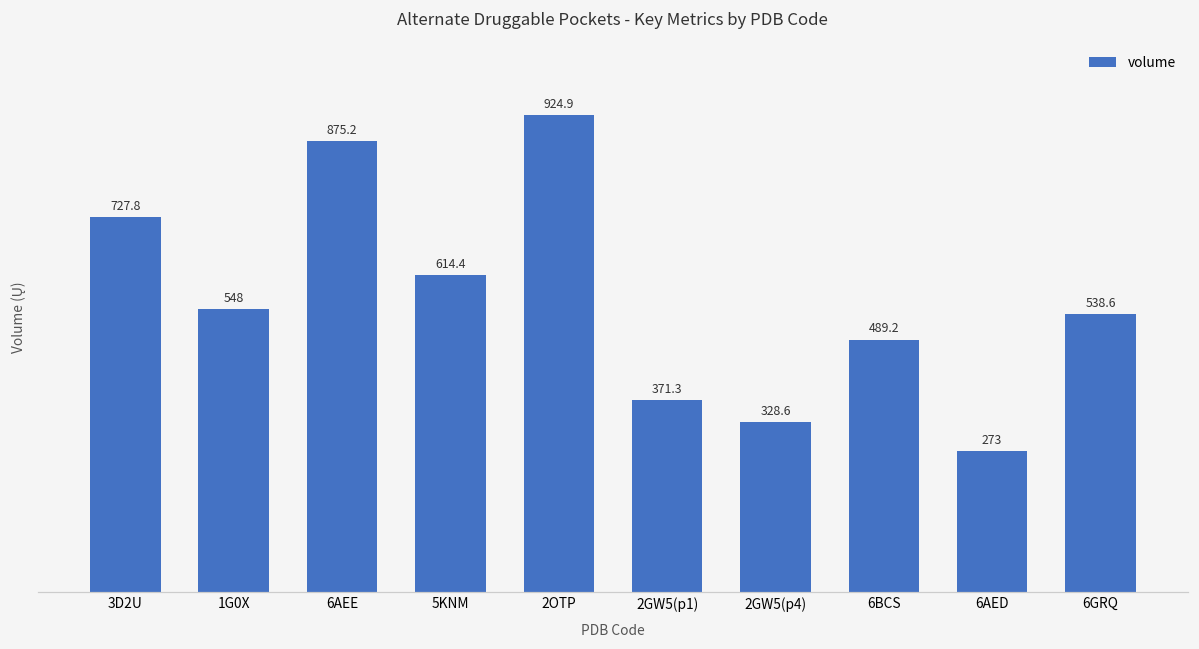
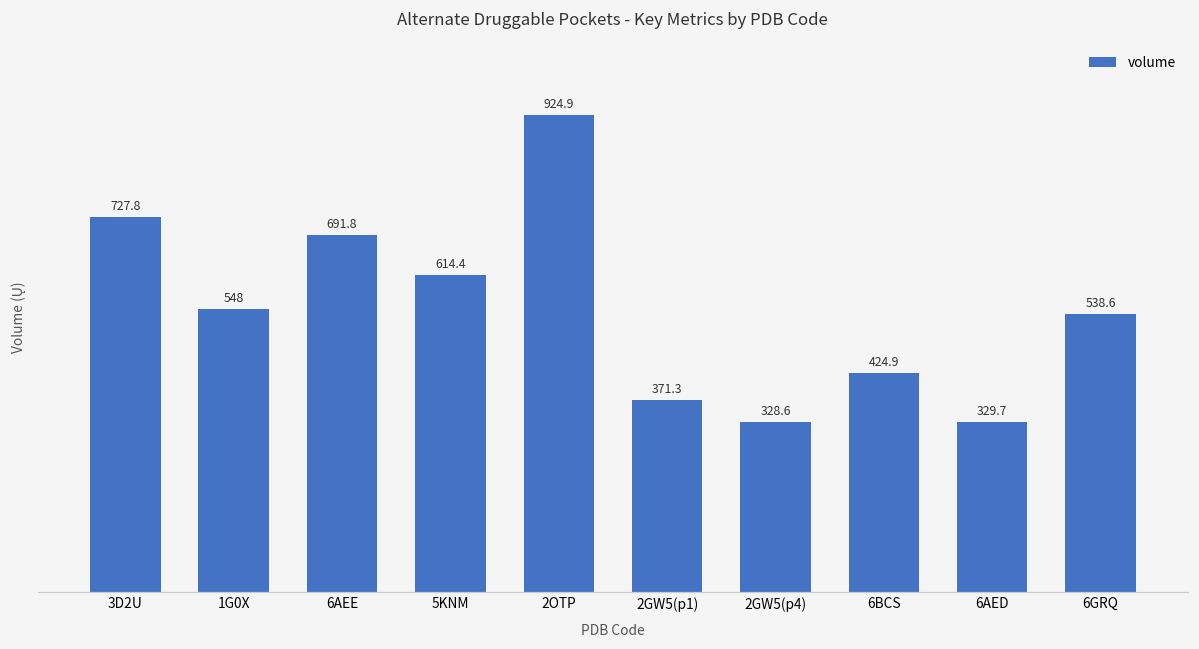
6AEE: 875.2 -> 691.8
6BCS: 489.2 -> 424.9
6AED: 273 -> 329.7
